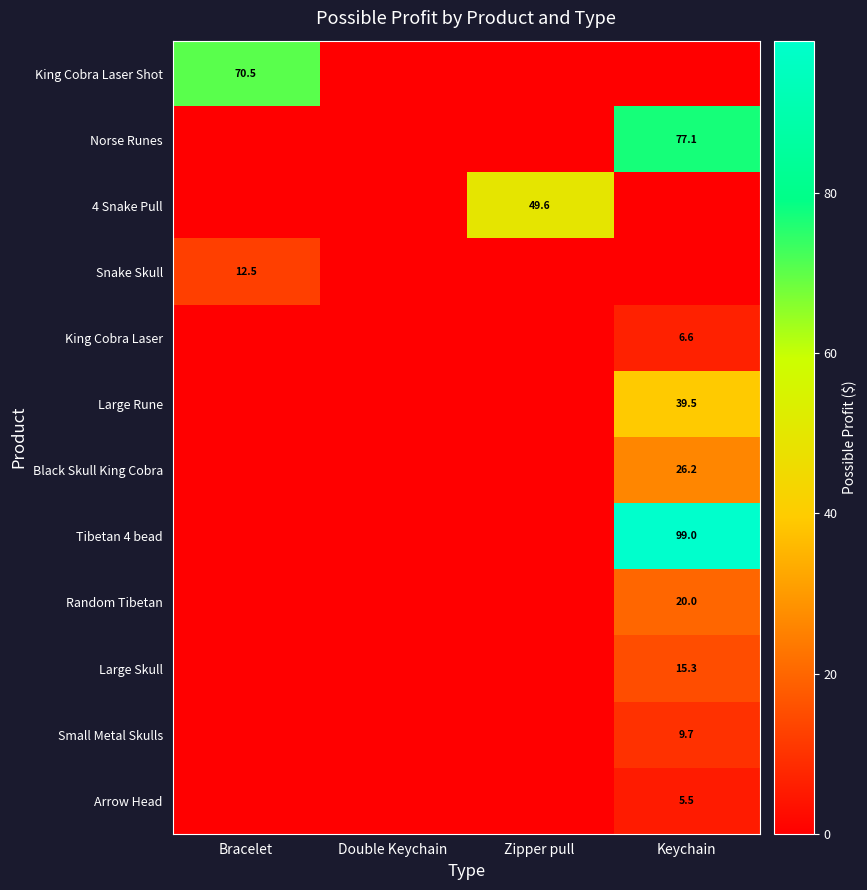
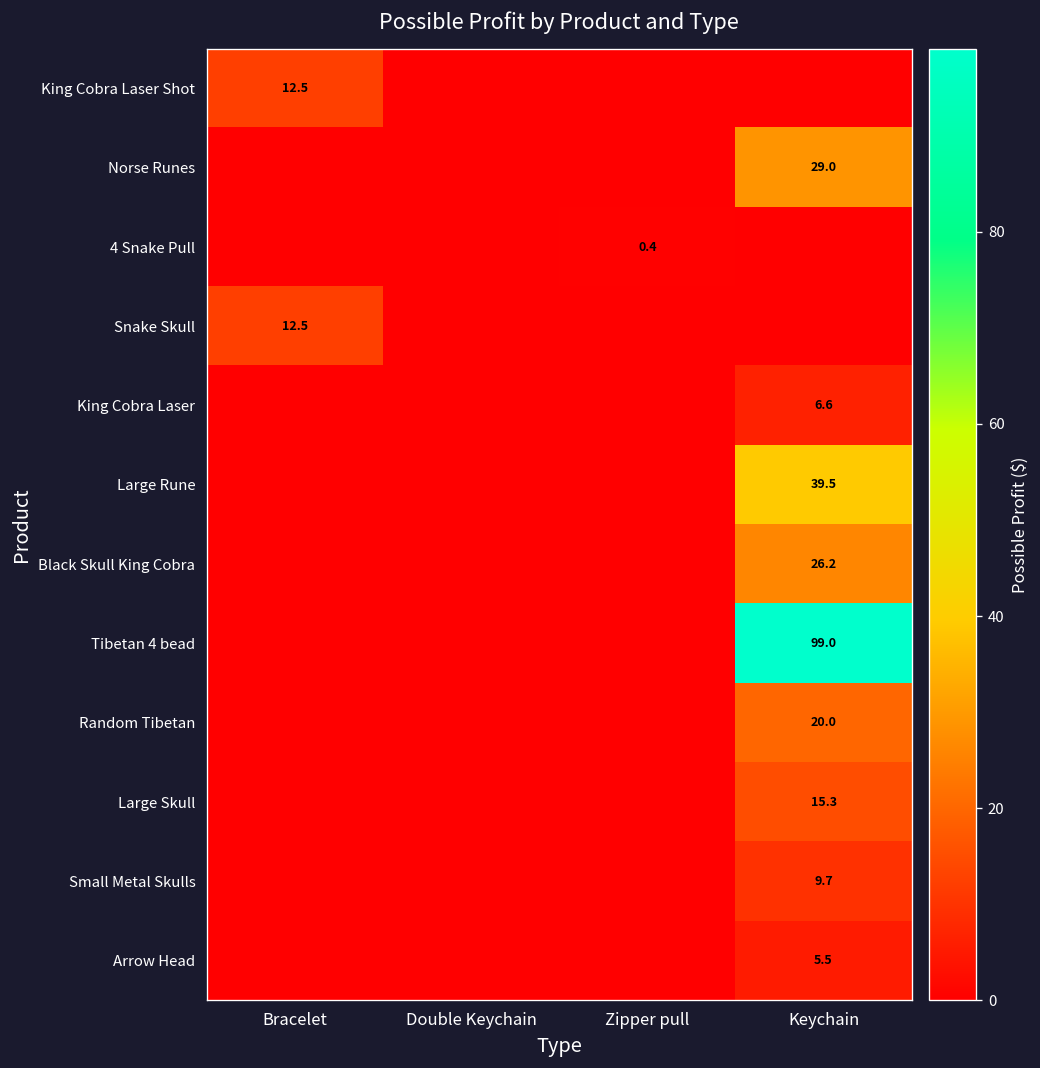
King Cobra Laser Shot, Bracelet: 70.5 -> 12.5
Norse Runes, Keychain: 77.1 -> 29.0
4 Snake Pull, Zipper pull: 49.6 -> 0.4
